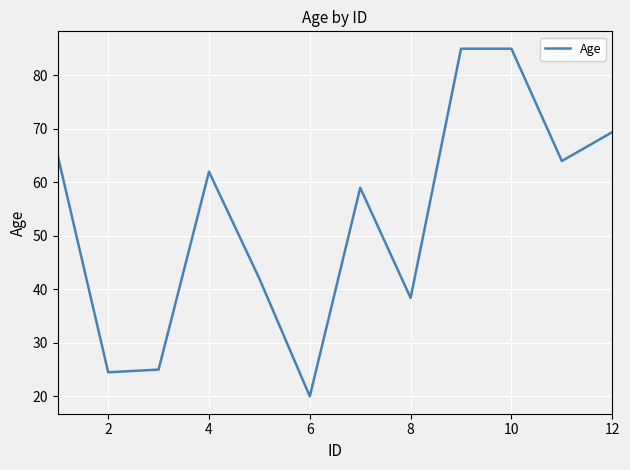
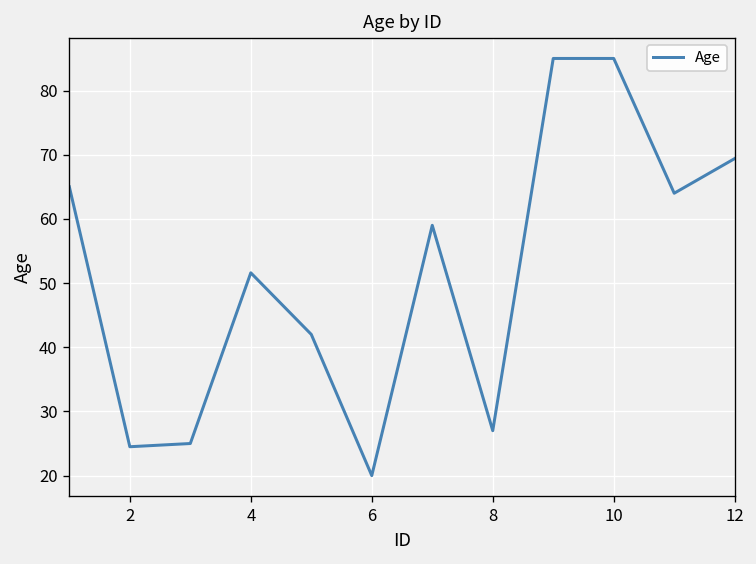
4: 62 -> 52
8: 38 -> 27
